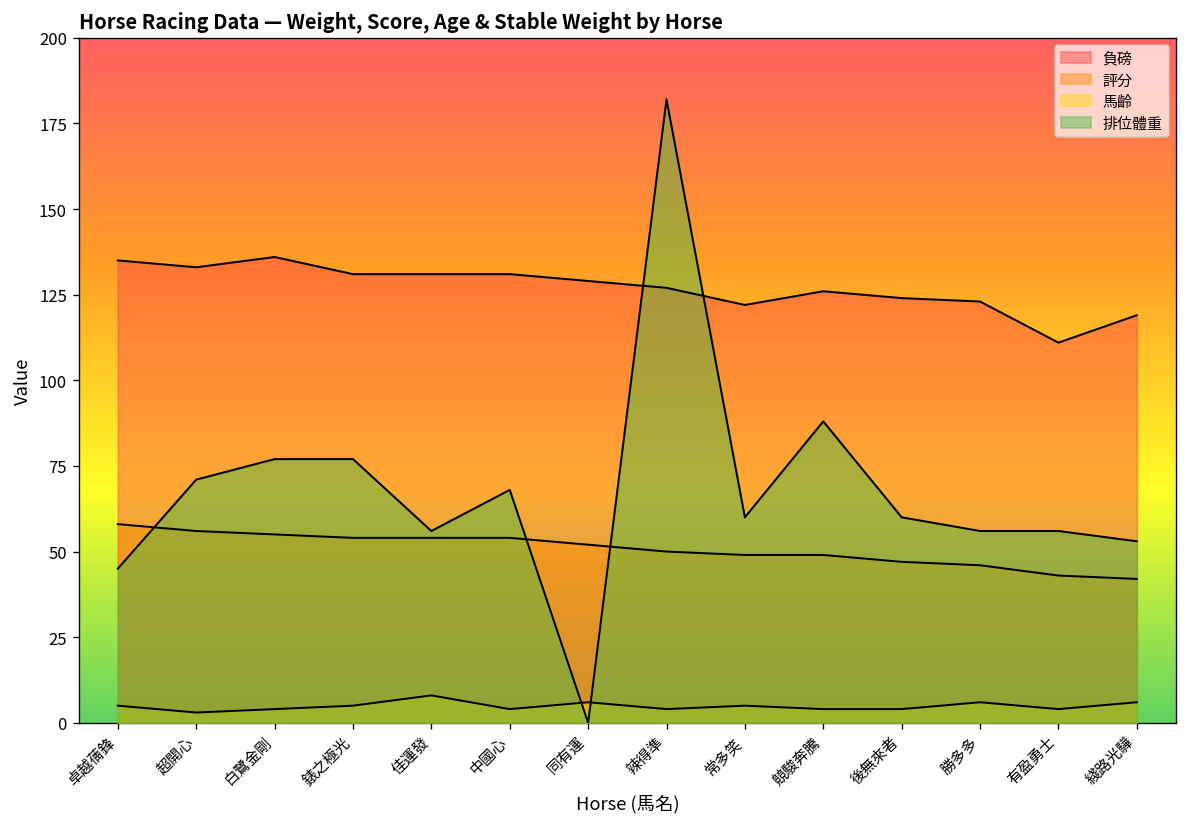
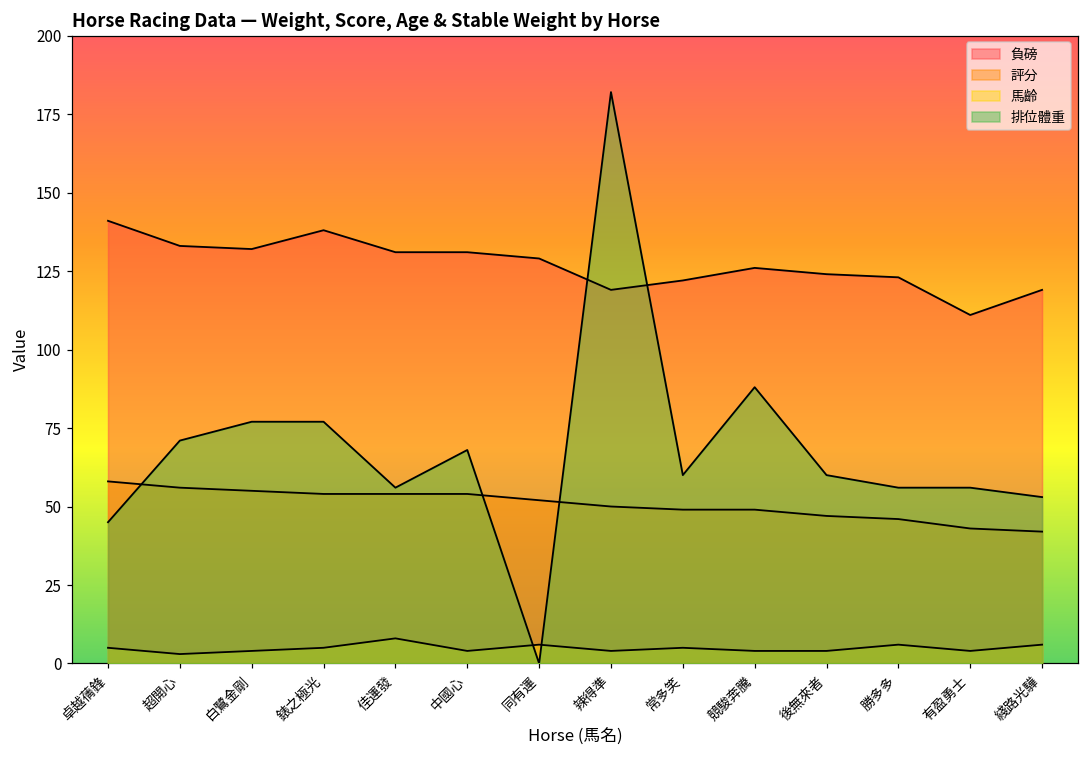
負磅, 卓越蒨鋒: 135 -> 141
負磅, 白鷺金剛: 136 -> 132
負磅, 錶之極光: 131 -> 138
負磅, 辣得準: 127 -> 119
